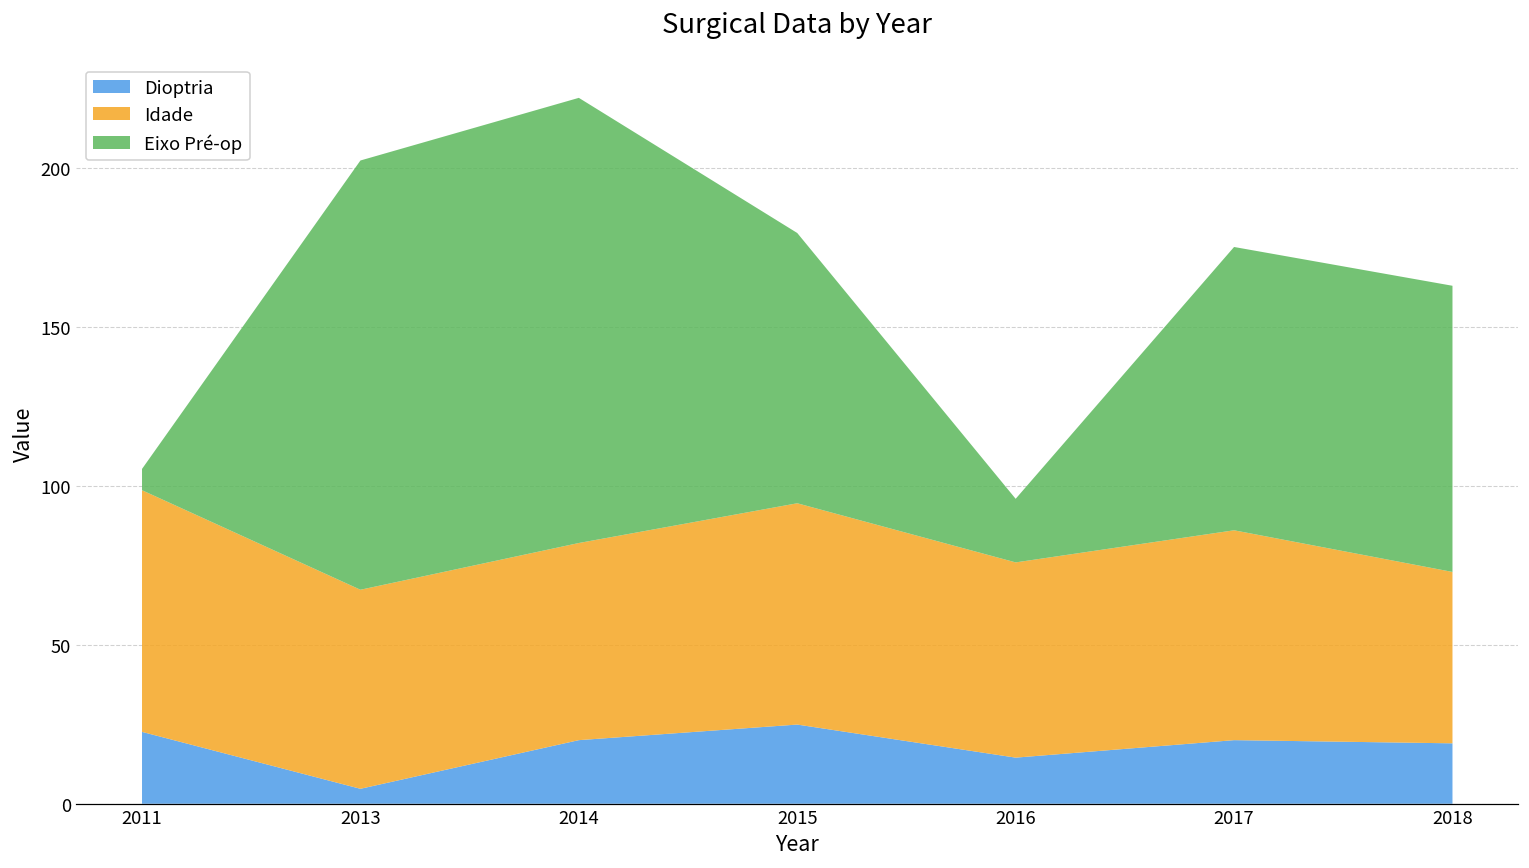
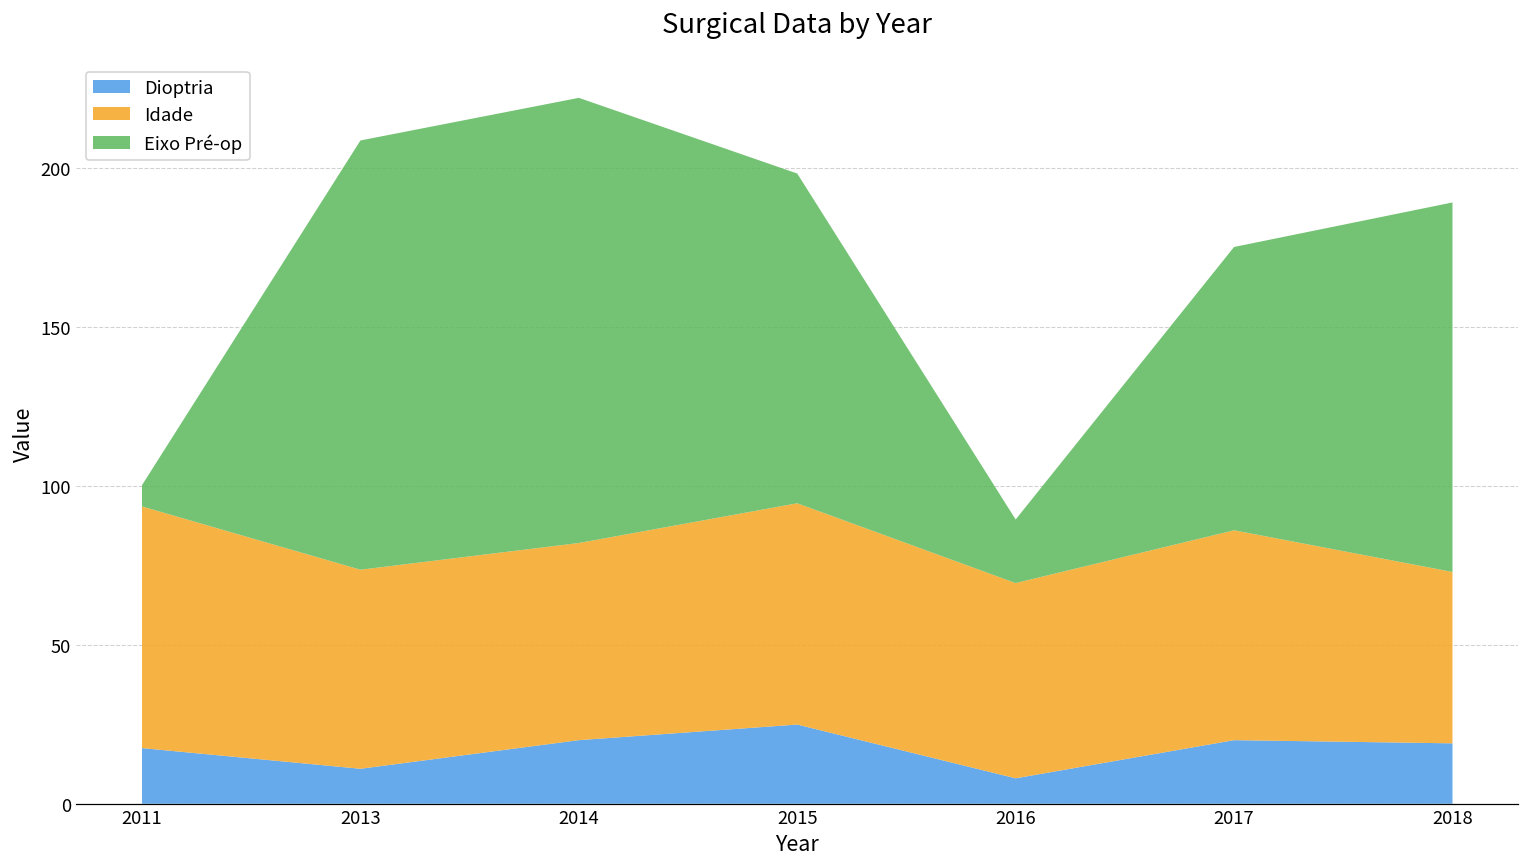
Dioptria, 2011: 23 -> 18
Dioptria, 2013: 5 -> 11
Eixo Pré-op, 2015: 85 -> 104
Dioptria, 2016: 15 -> 8
Eixo Pré-op, 2018: 90 -> 116
